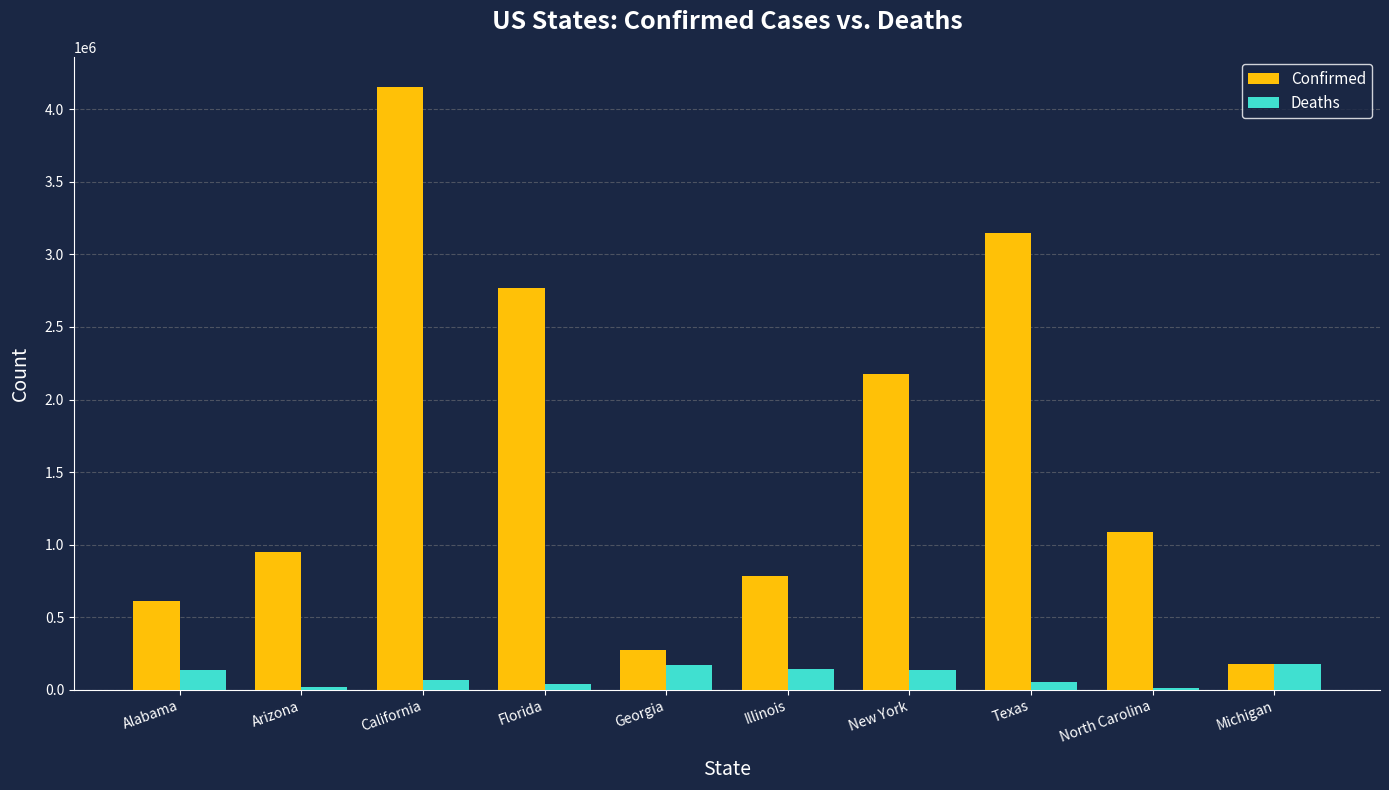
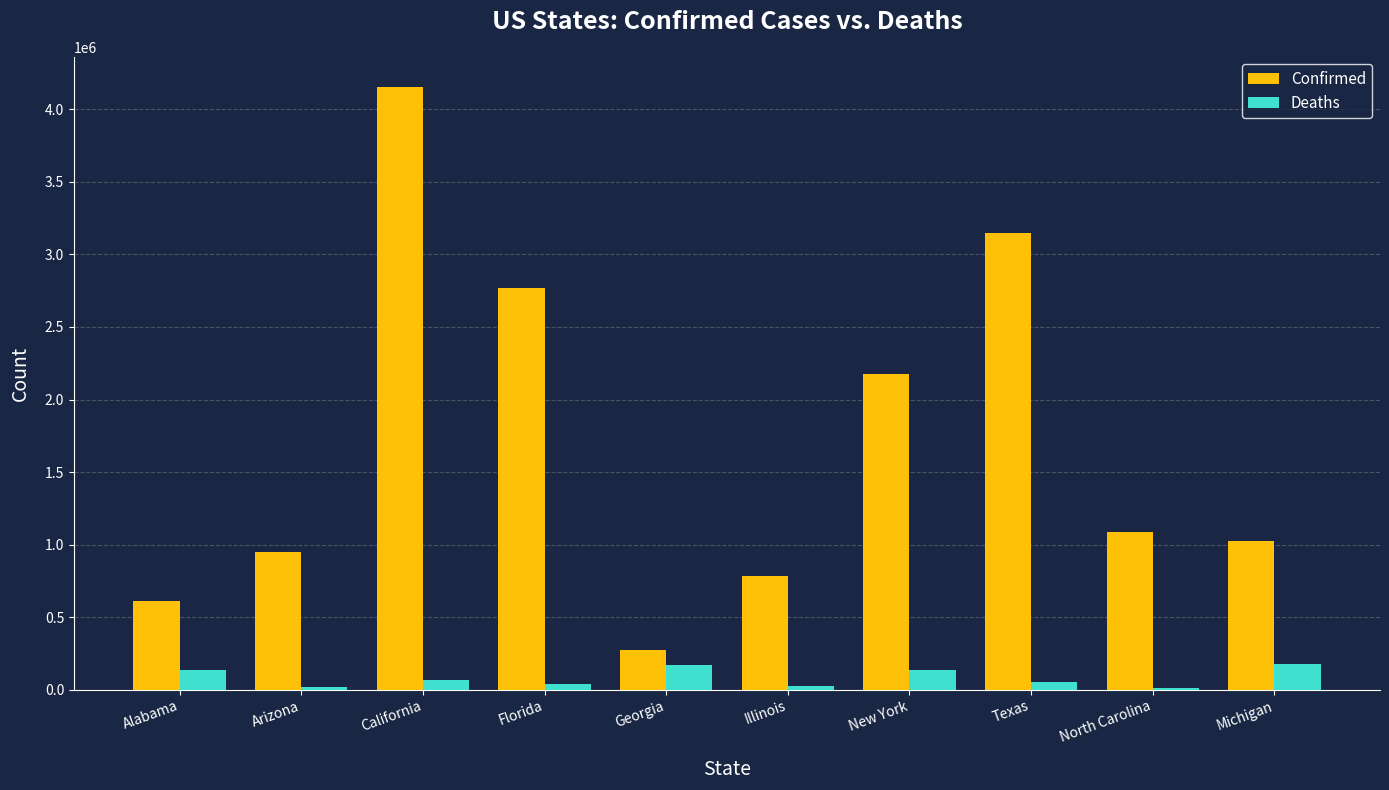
Deaths, Illinois: 140000 -> 30000
Confirmed, Michigan: 170000 -> 1020000
